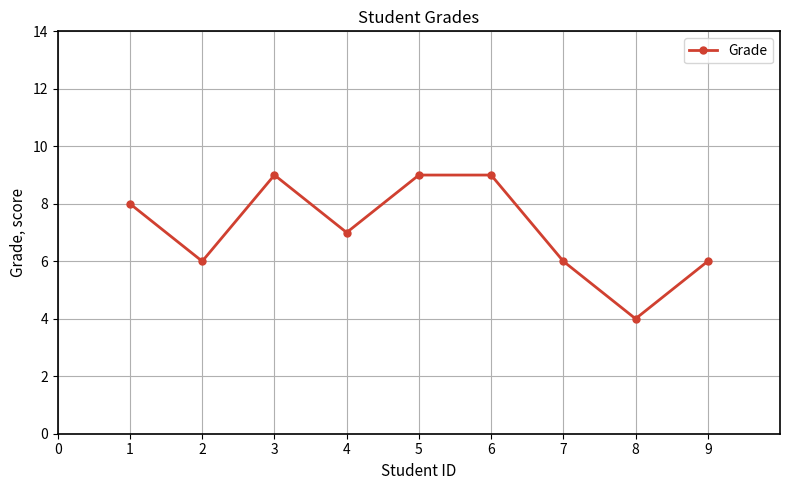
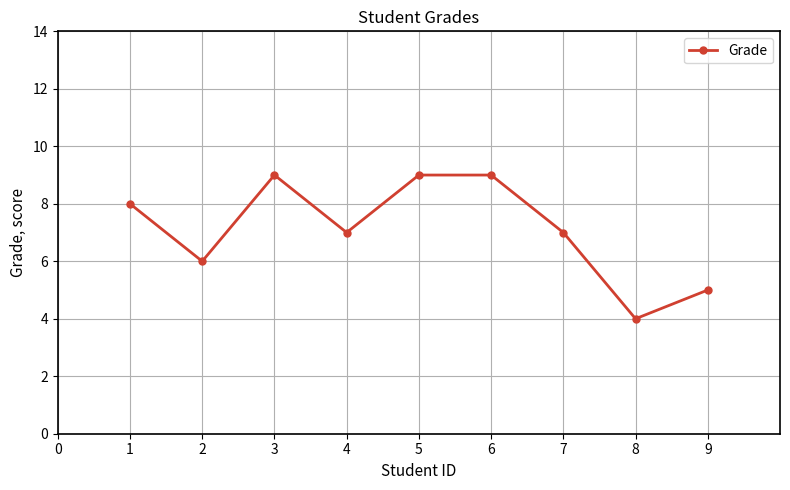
7: 6 -> 7
9: 6 -> 5
